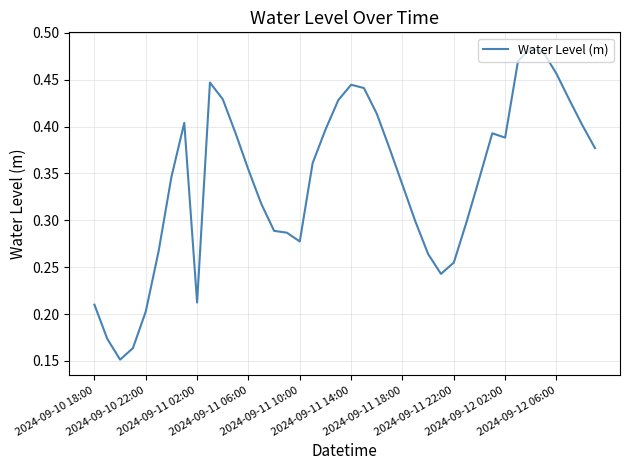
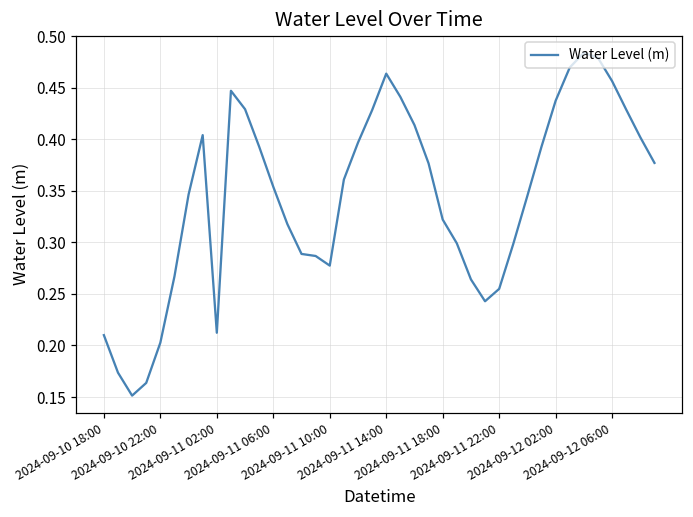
2024-09-11 14:00: 0.44 -> 0.46
2024-09-11 18:00: 0.34 -> 0.32
2024-09-12 02:00: 0.39 -> 0.44
